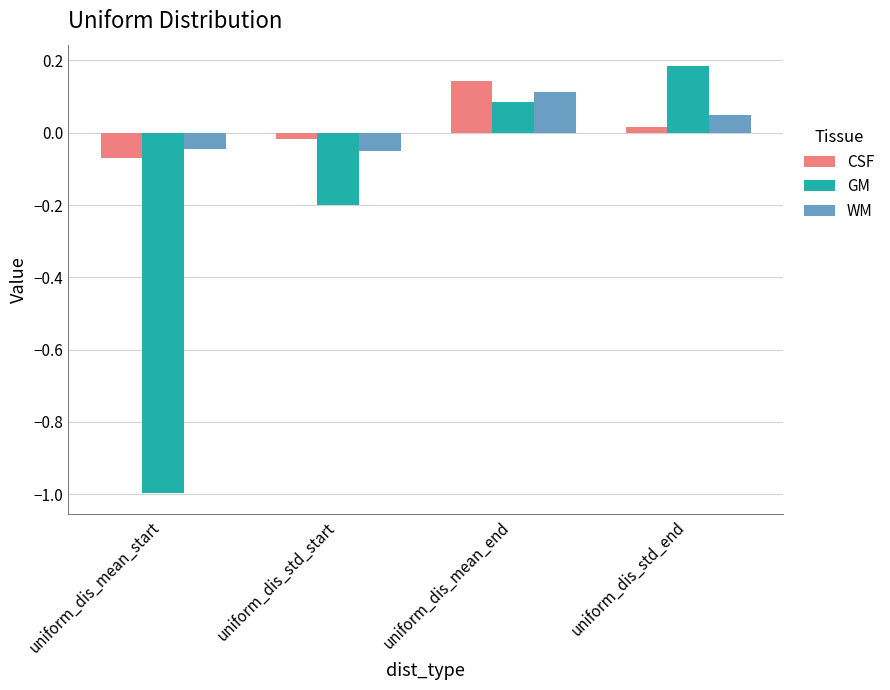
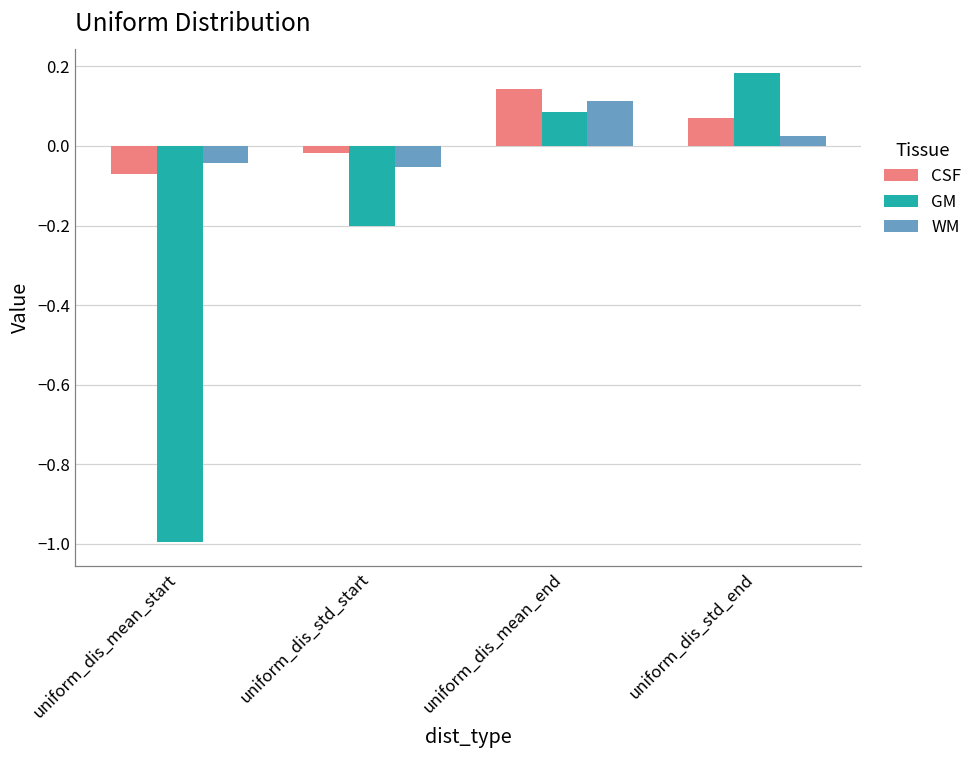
CSF, uniform_dis_std_end: 0.02 -> 0.07
WM, uniform_dis_std_end: 0.05 -> 0.03
